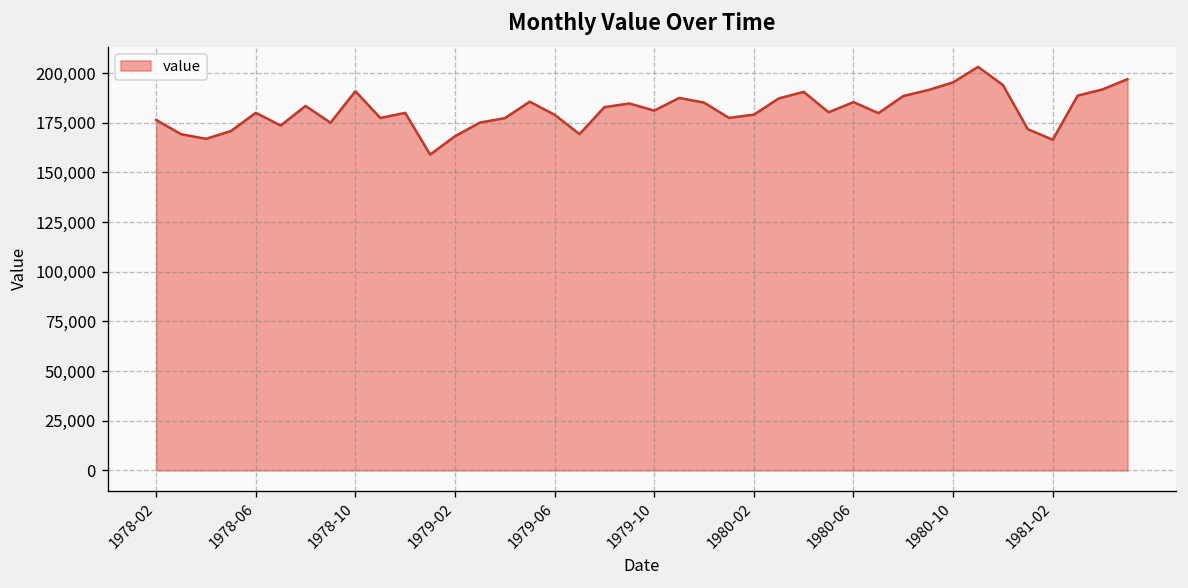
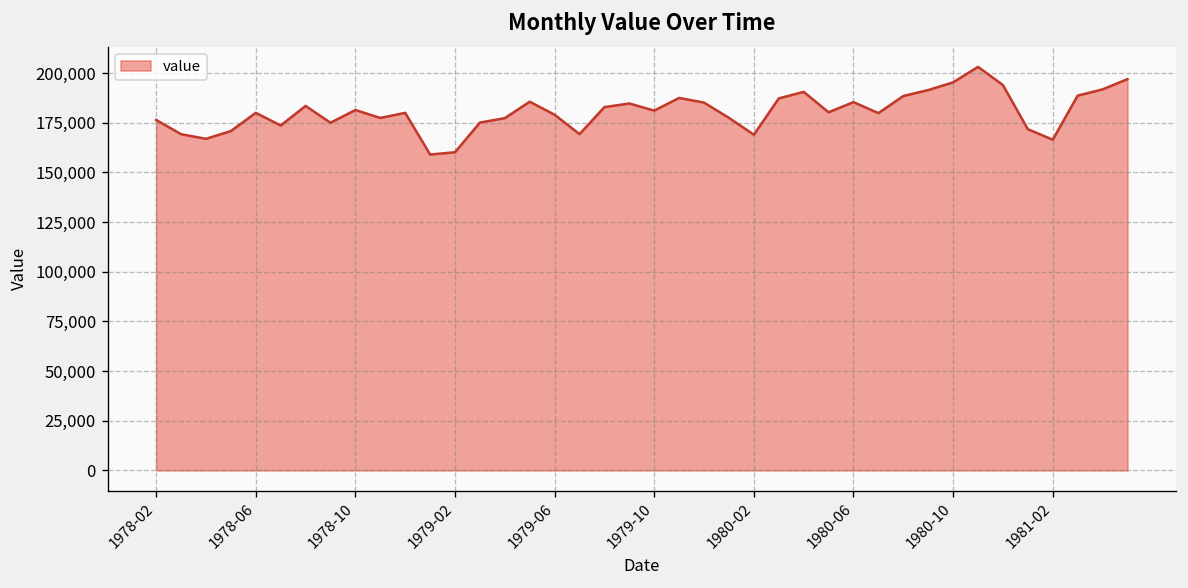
1978-10: 191,000 -> 181,000
1979-02: 168,000 -> 160,000
1980-02: 179,000 -> 169,000
